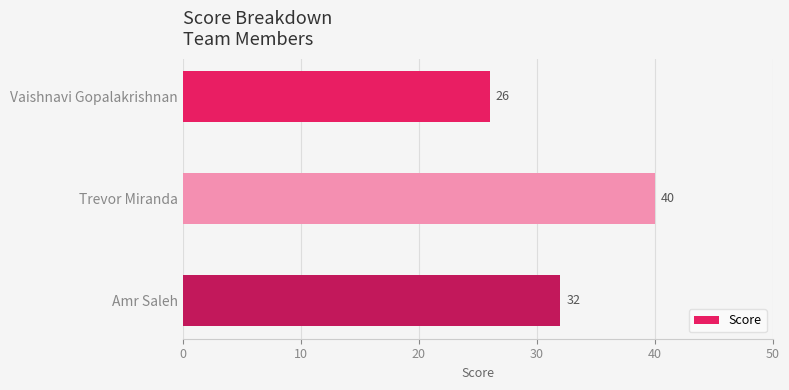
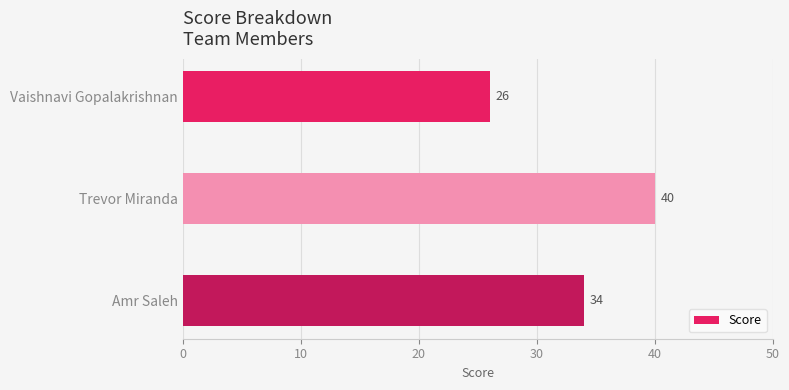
Amr Saleh: 32 -> 34
